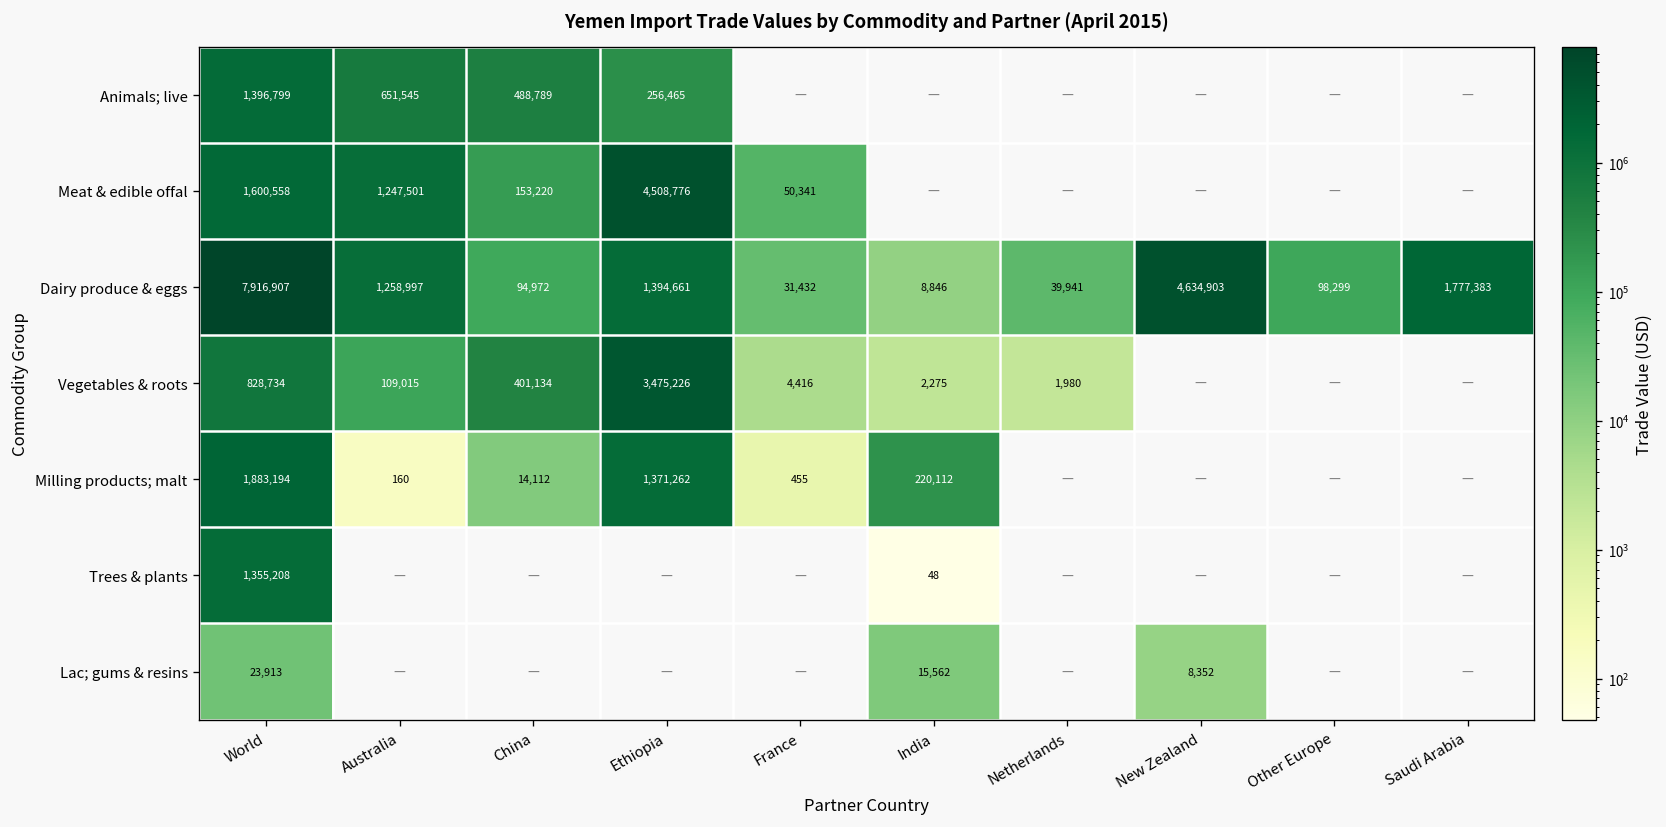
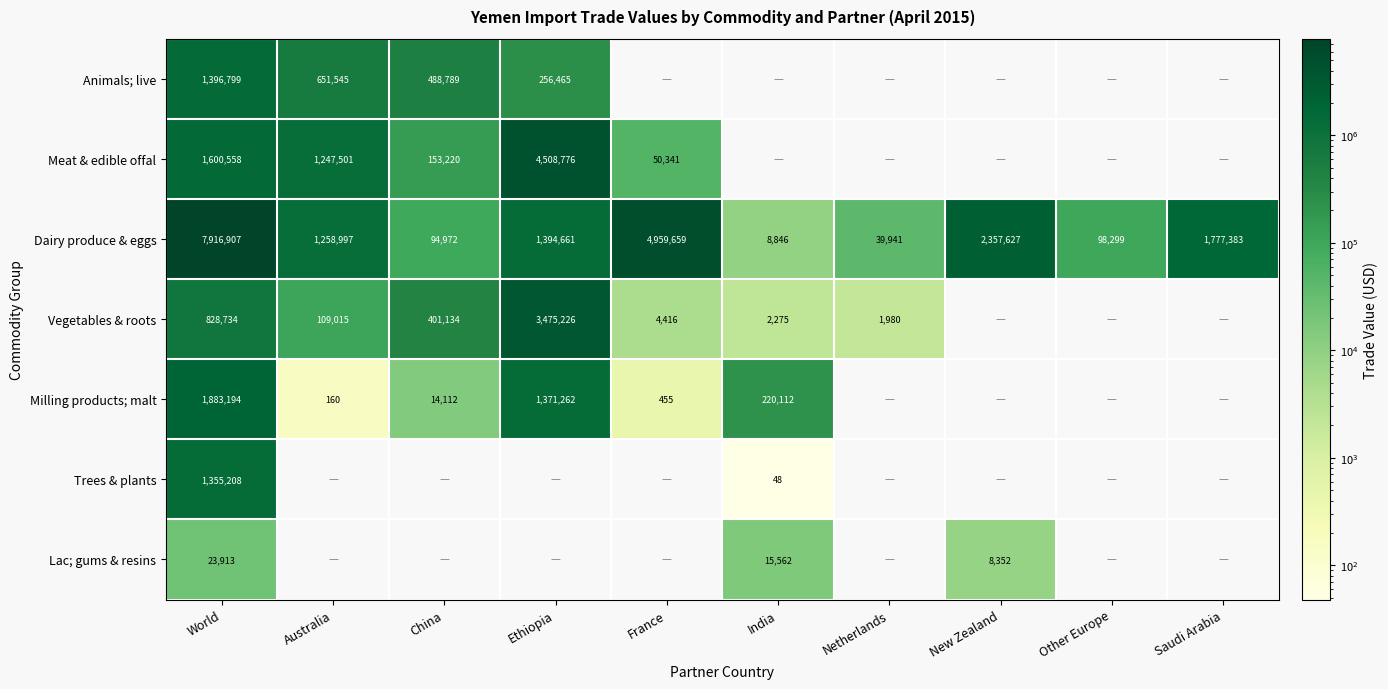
Dairy produce & eggs, France: 31,432 -> 4,959,659
Dairy produce & eggs, New Zealand: 4,634,903 -> 2,357,627
